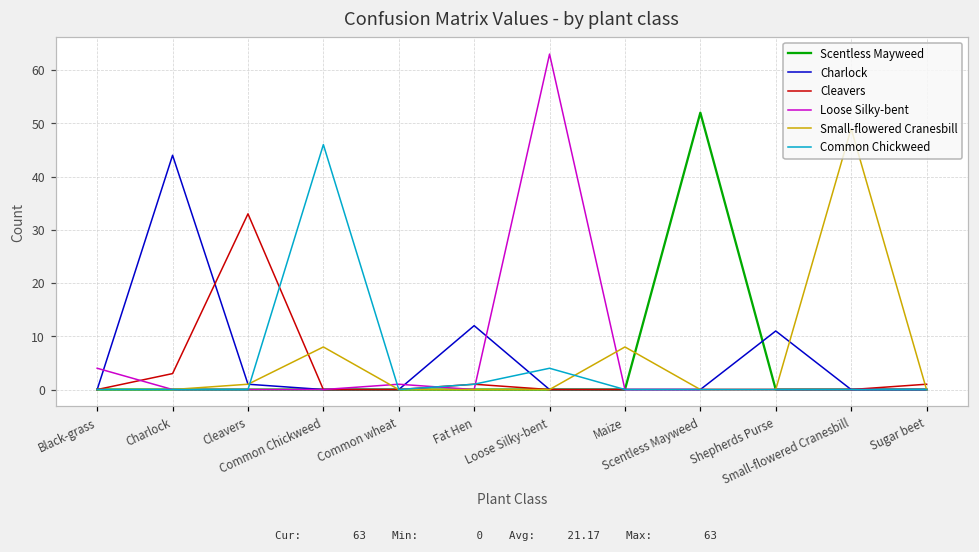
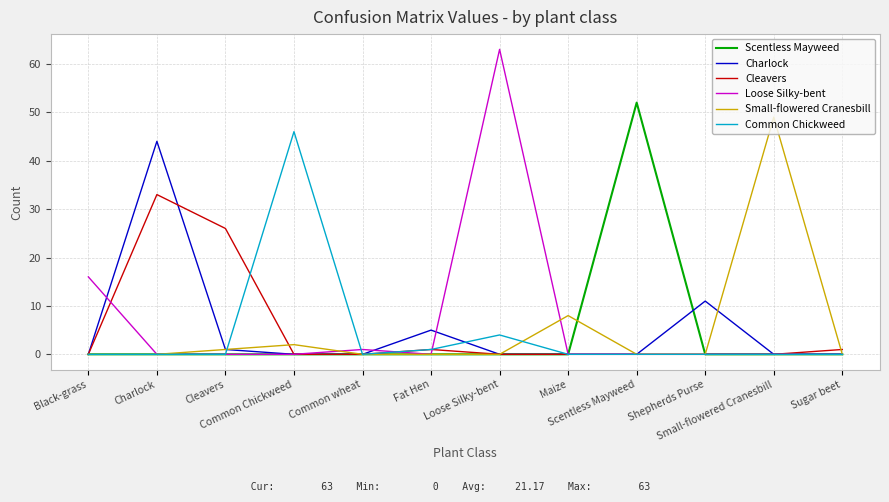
Loose Silky-bent, Black-grass: 4 -> 16
Cleavers, Charlock: 3 -> 33
Cleavers, Cleavers: 33 -> 26
Small-flowered Cranesbill, Common Chickweed: 8 -> 2
Charlock, Fat Hen: 12 -> 5
